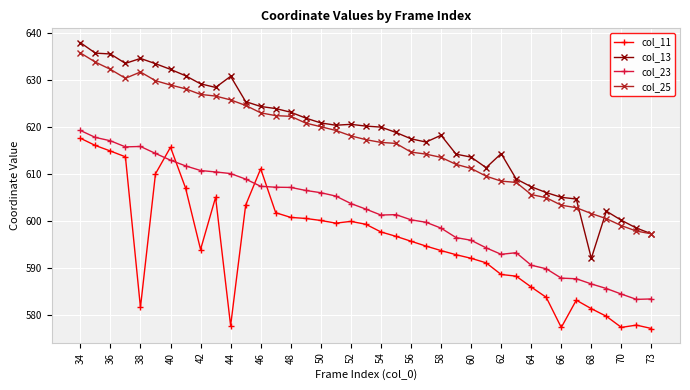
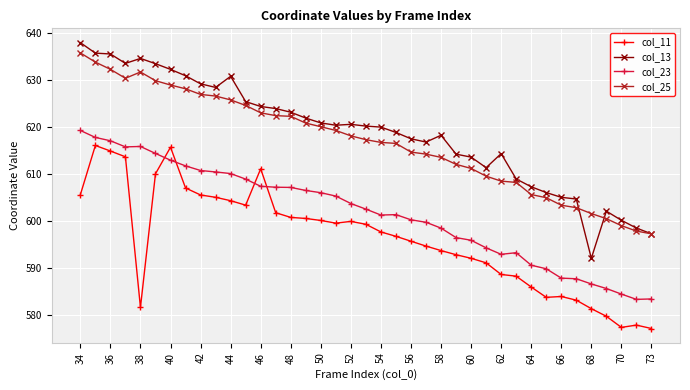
col_11, 34: 618 -> 606
col_11, 42: 594 -> 605
col_11, 44: 578 -> 604
col_11, 66: 577 -> 584
